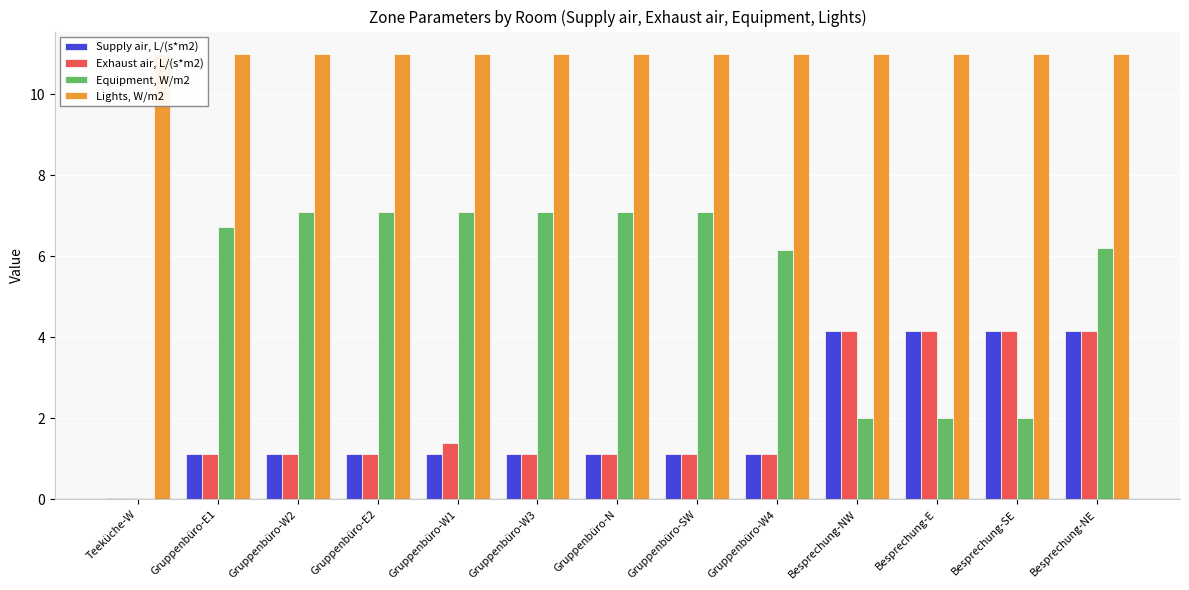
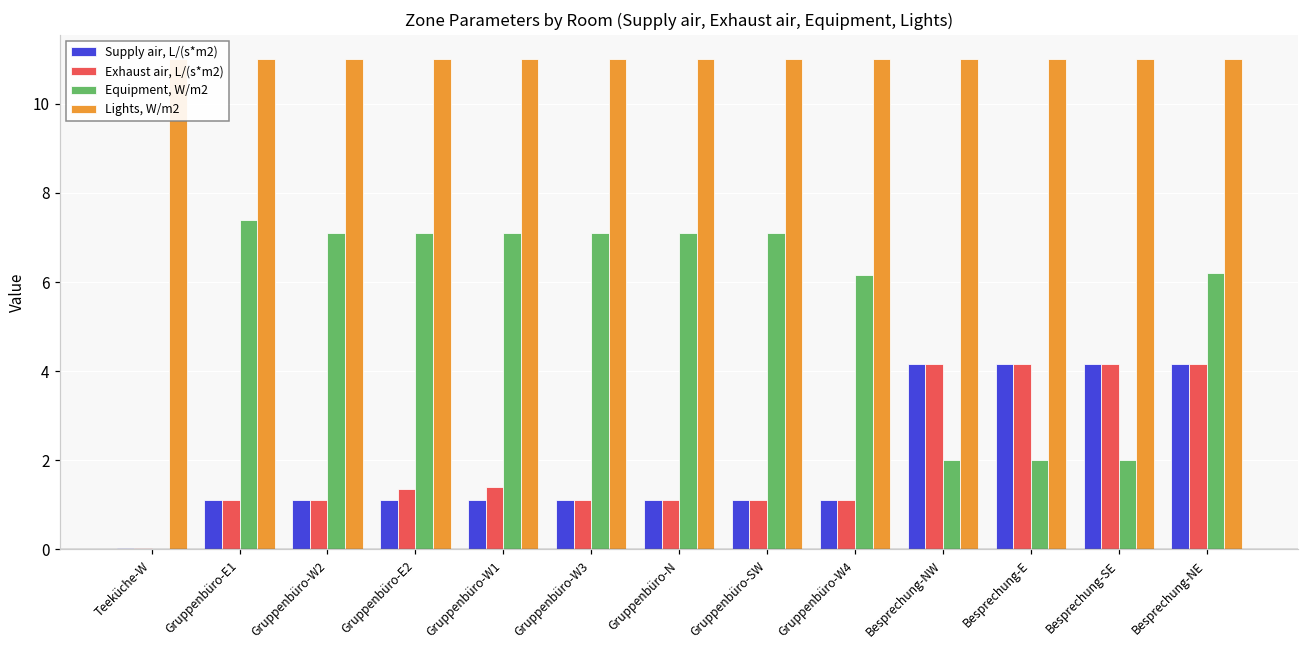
Equipment, W/m2, Gruppenbüro-E1: 6.7 -> 7.4
Exhaust air, L/(s*m2), Gruppenbüro-E2: 1.1 -> 1.4
